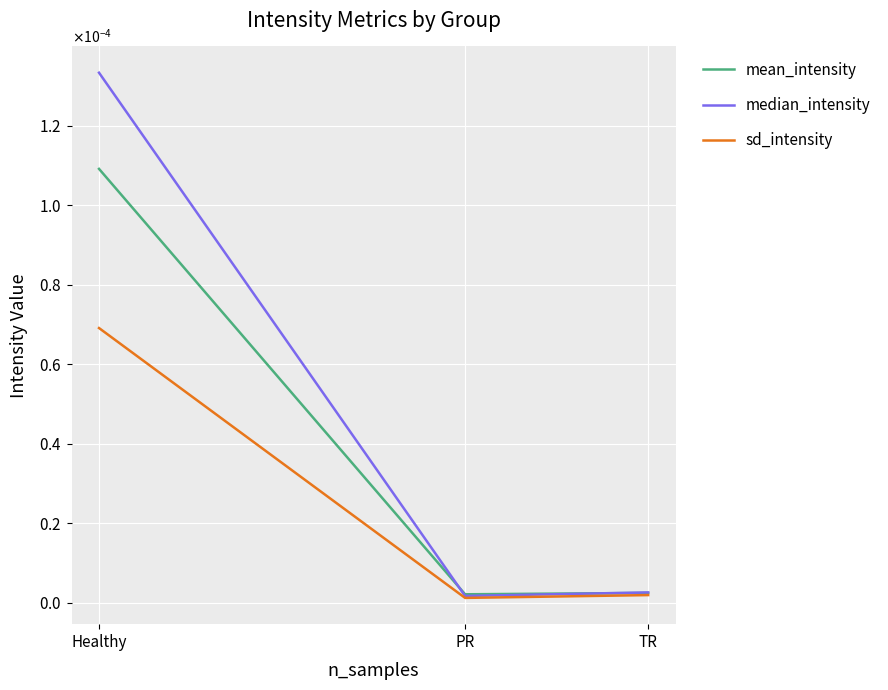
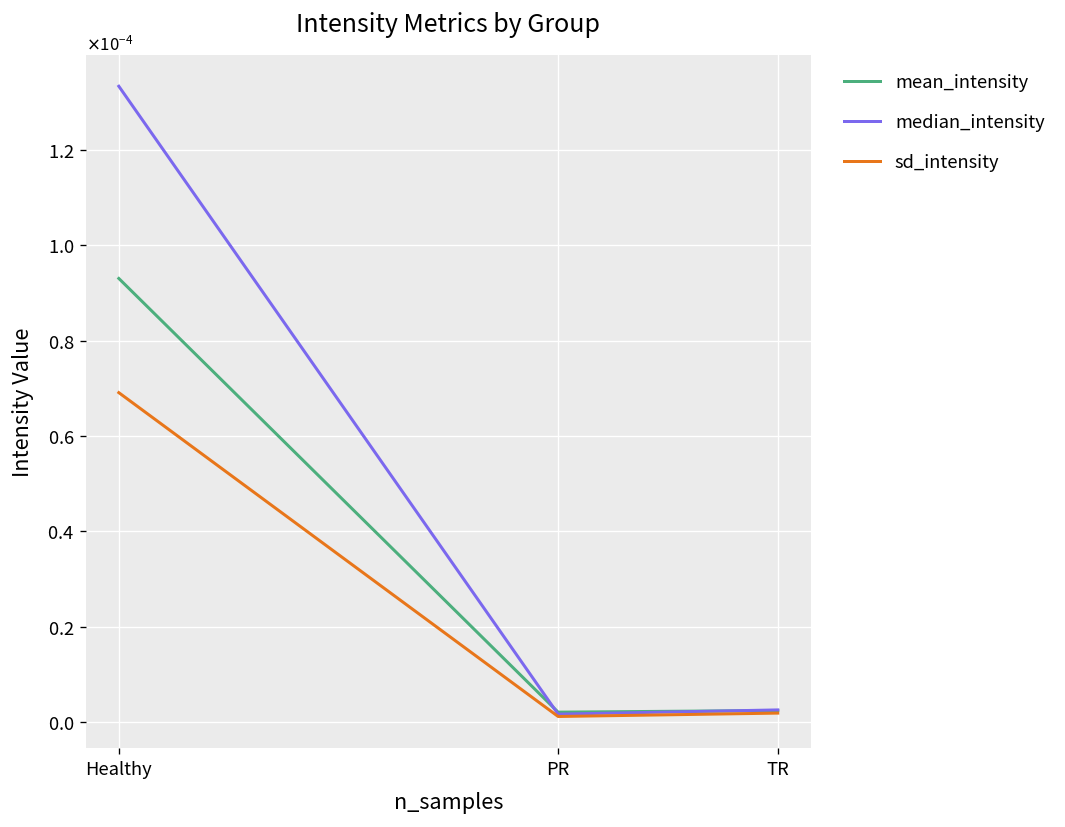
mean_intensity, Healthy: 0.000109 -> 0.000093
